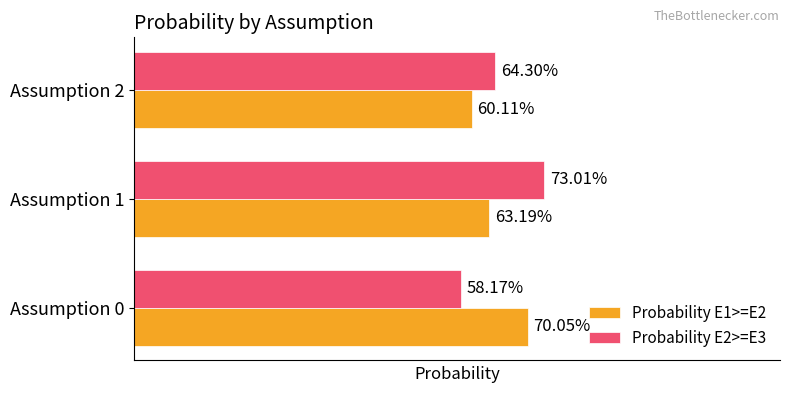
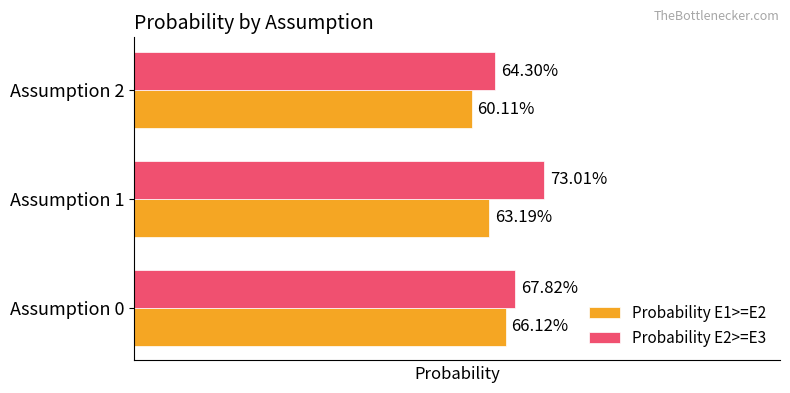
Probability E2>=E3, Assumption 0: 58.17% -> 67.82%
Probability E1>=E2, Assumption 0: 70.05% -> 66.12%
